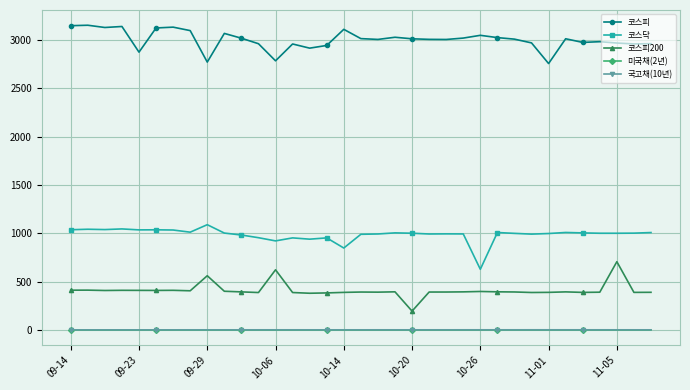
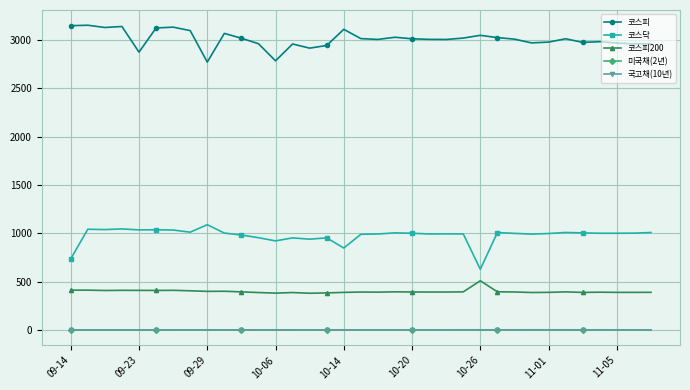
코스닥, 09-14: 1000 -> 700
코스피200, 09-29: 600 -> 400
코스피200, 10-06: 600 -> 400
코스피200, 10-20: 200 -> 400
코스피200, 10-26: 400 -> 500
코스피, 11-01: 2800 -> 3000
코스피200, 11-05: 700 -> 400
